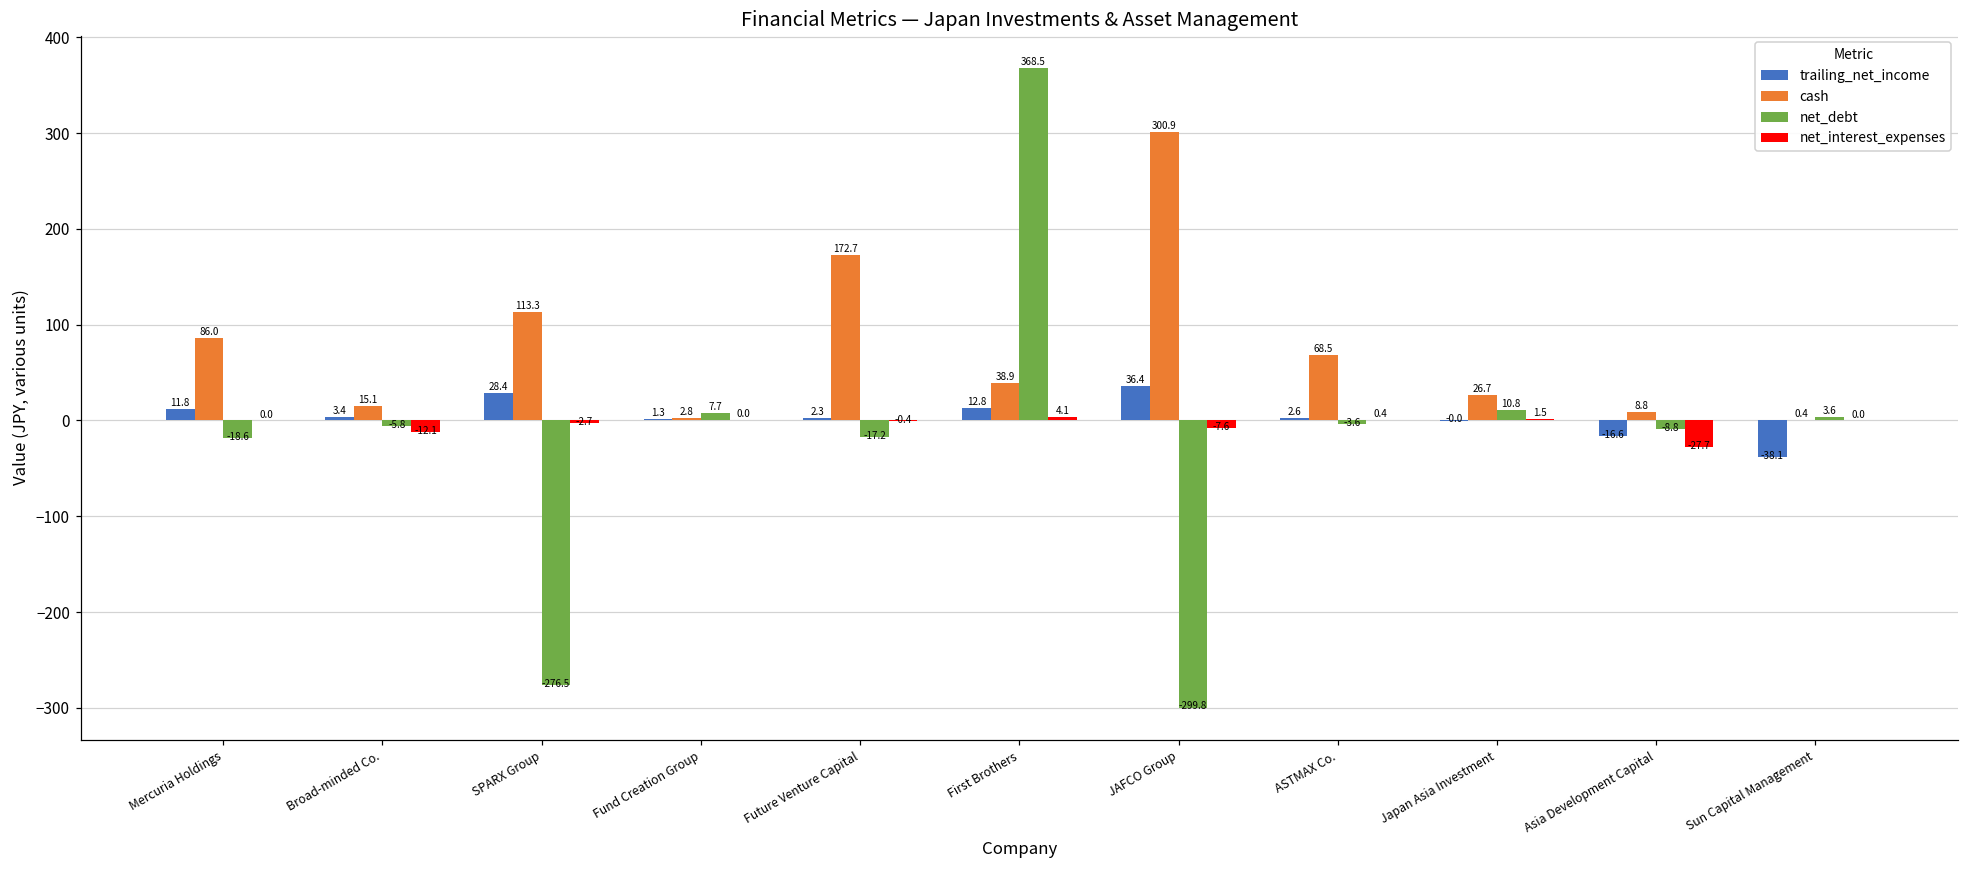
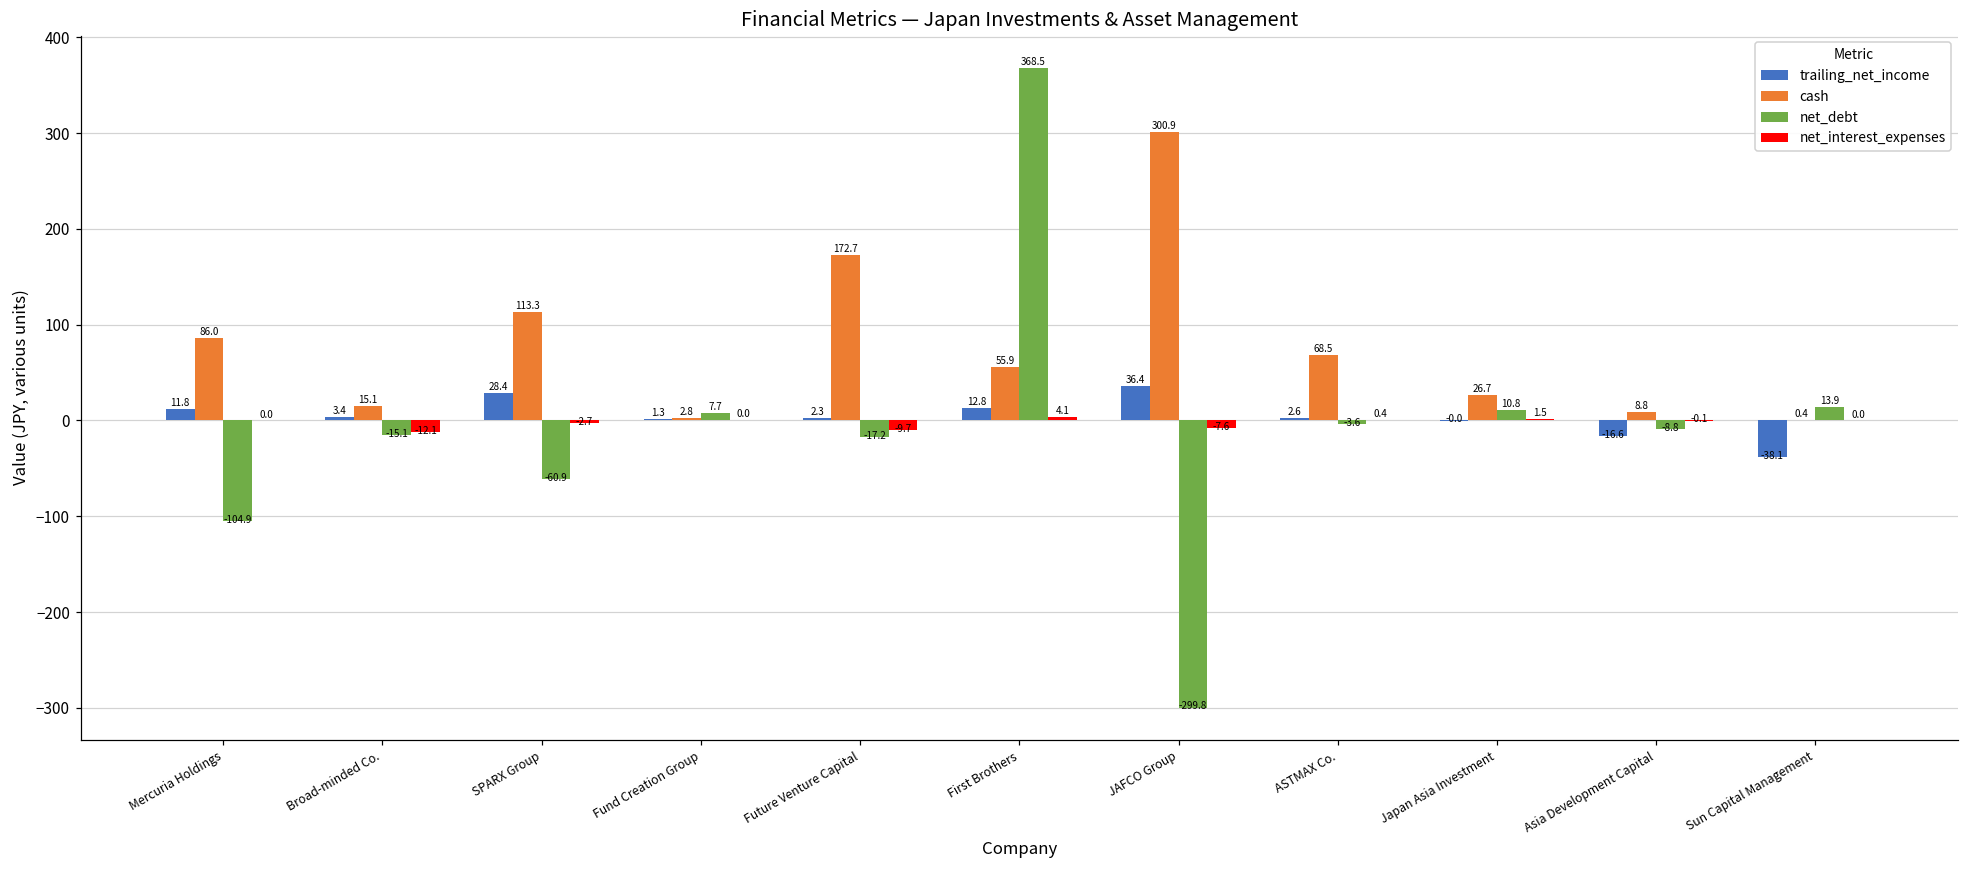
net_debt, Mercuria Holdings: -18.6 -> -104.9
net_debt, Broad-minded Co.: -5.8 -> -15.1
net_debt, SPARX Group: -276.5 -> -60.9
net_interest_expenses, Future Venture Capital: -0.4 -> -9.7
cash, First Brothers: 38.9 -> 55.9
net_interest_expenses, Asia Development Capital: -27.7 -> -0.1
net_debt, Sun Capital Management: 3.6 -> 13.9
